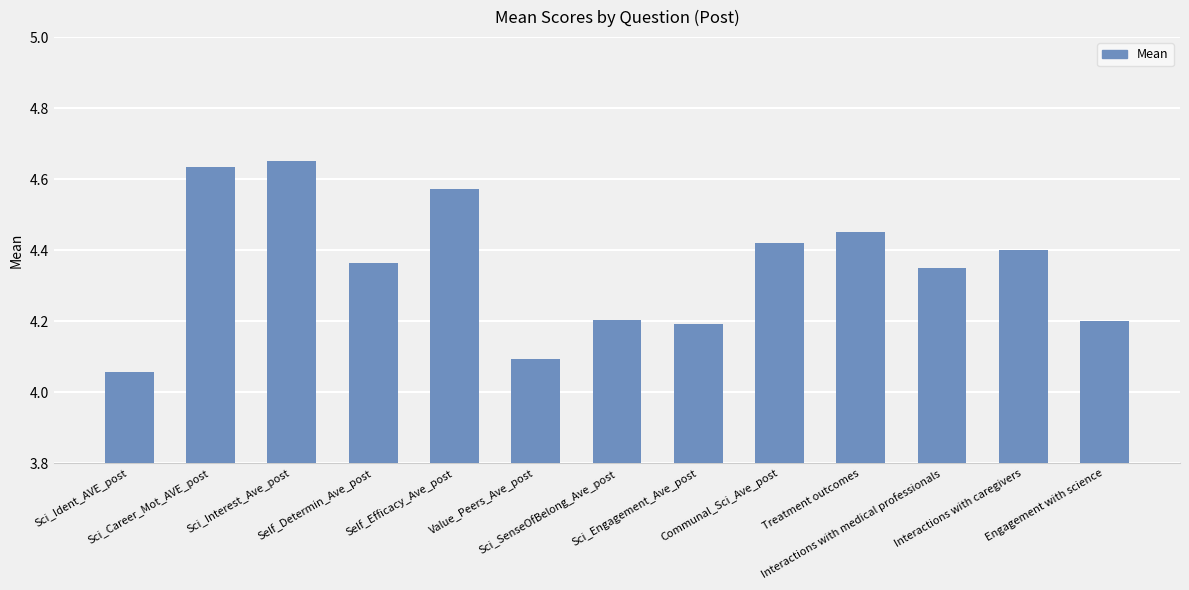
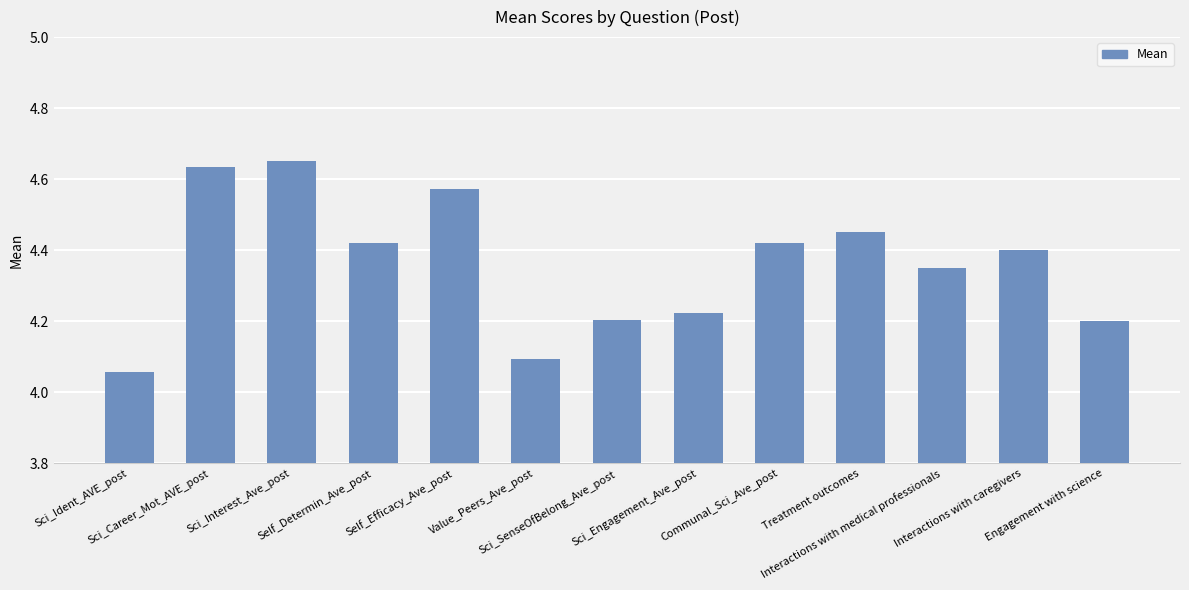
Self_Determin_Ave_post: 4.37 -> 4.42
Sci_Engagement_Ave_post: 4.19 -> 4.22
